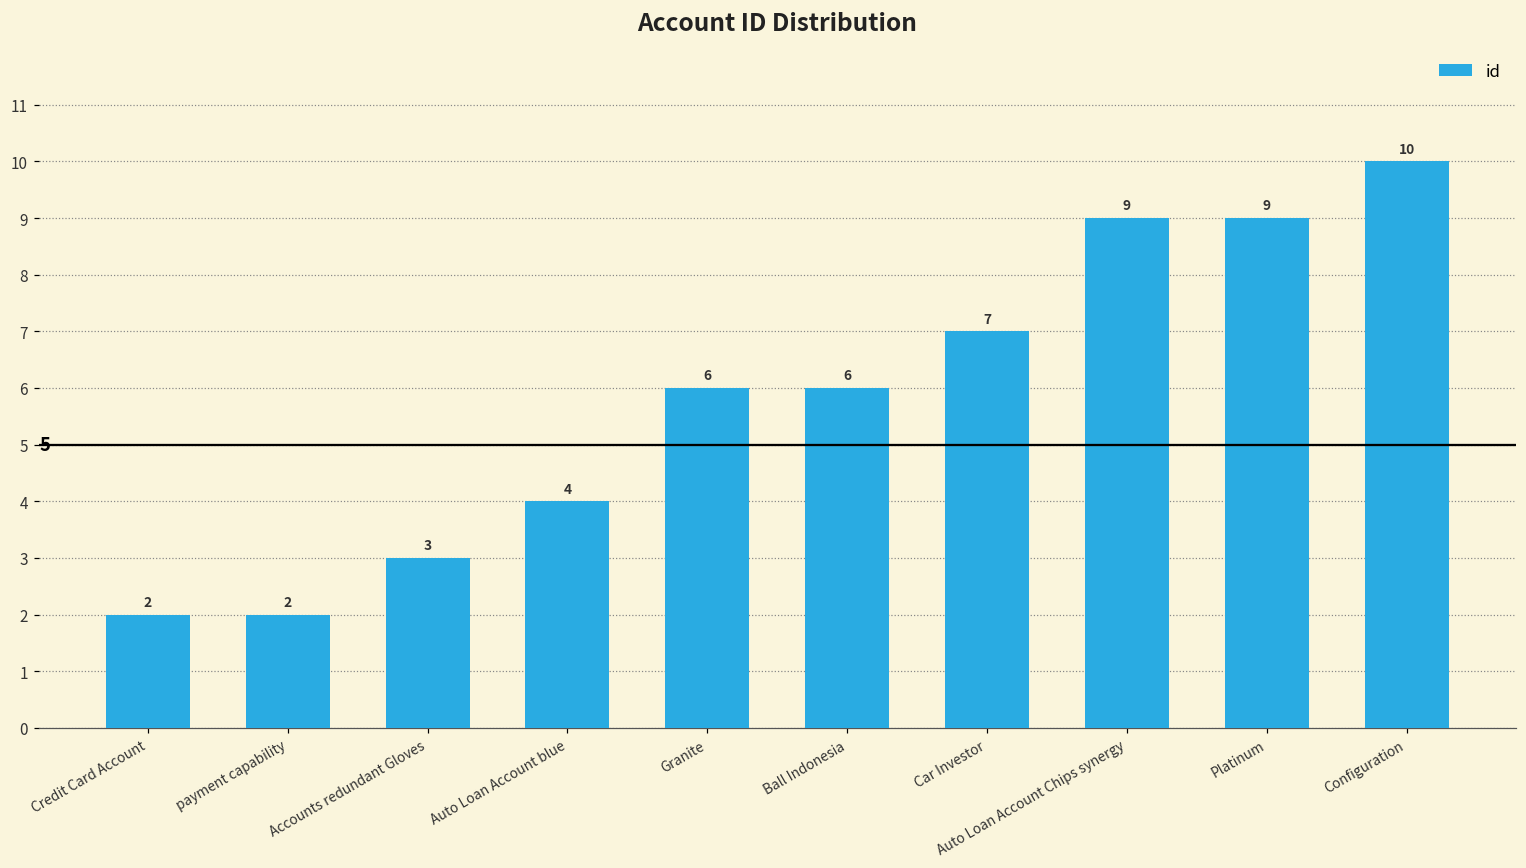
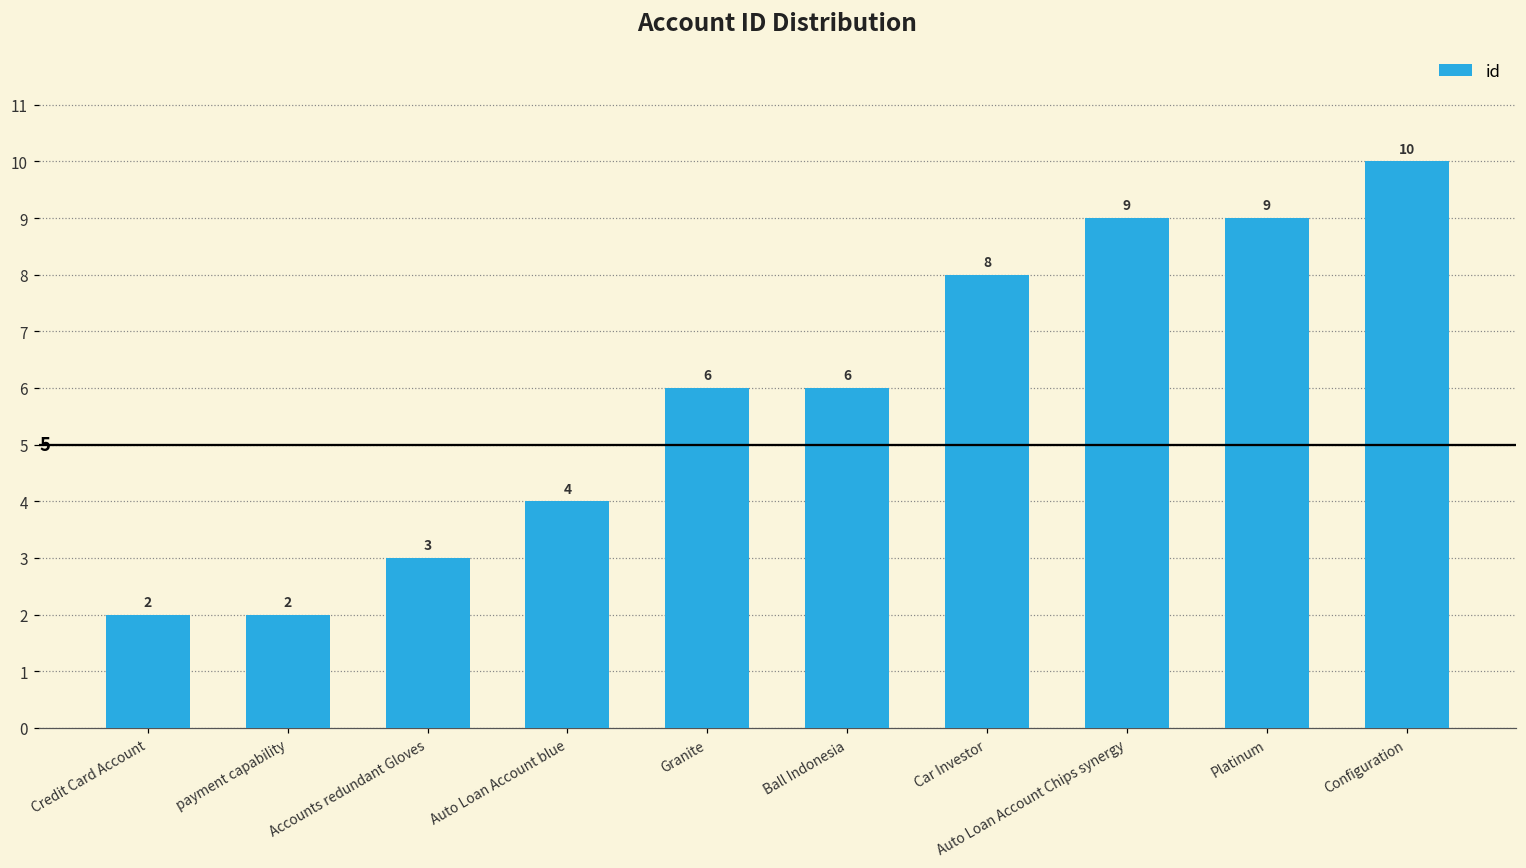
Car Investor: 7 -> 8
